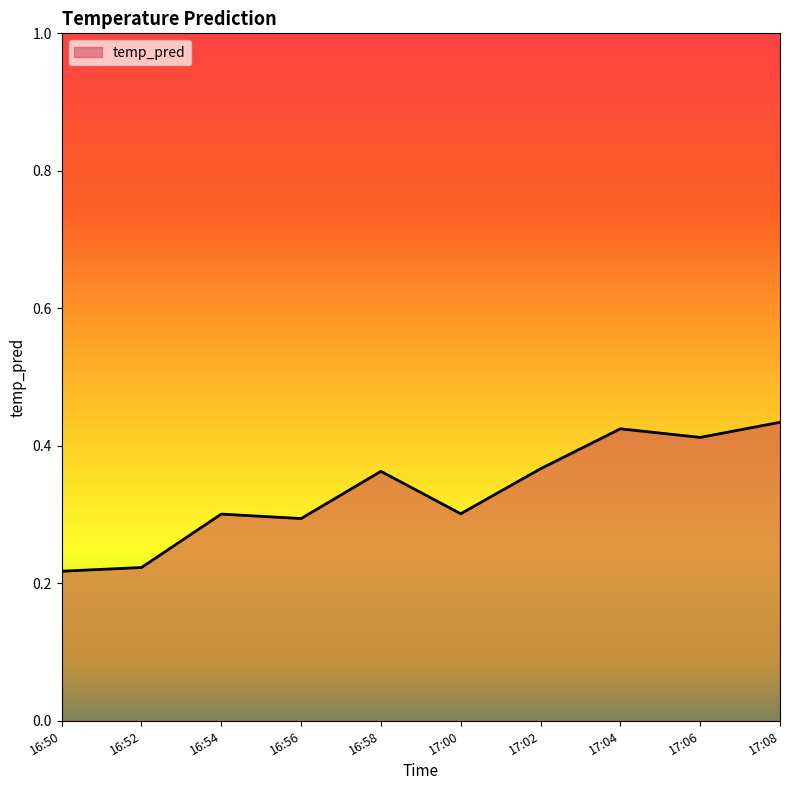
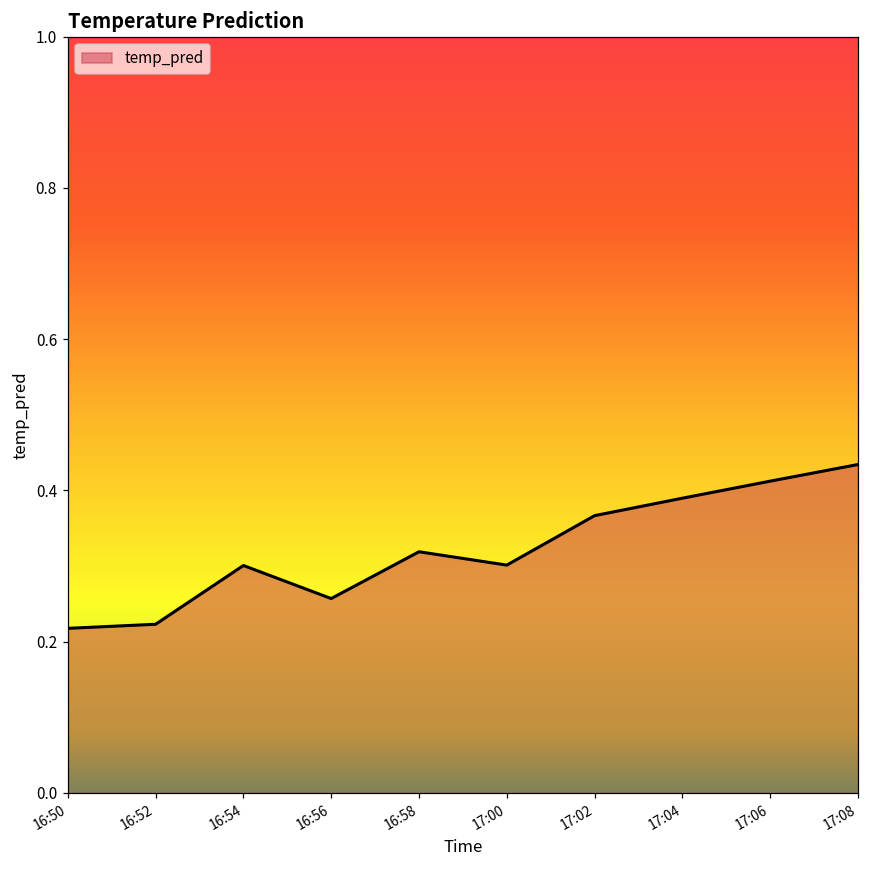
16:56: 0.29 -> 0.26
16:58: 0.36 -> 0.32
17:04: 0.42 -> 0.39
